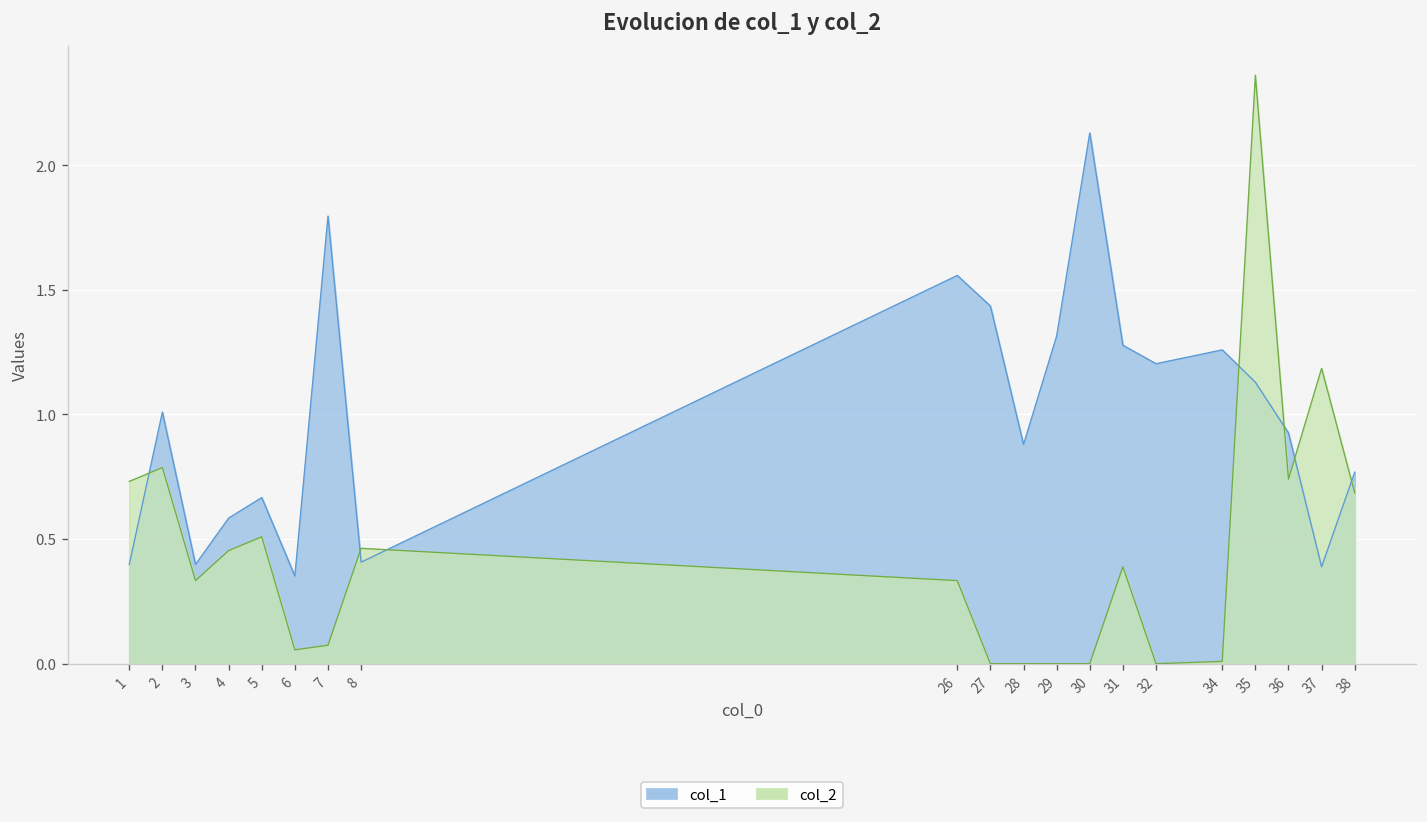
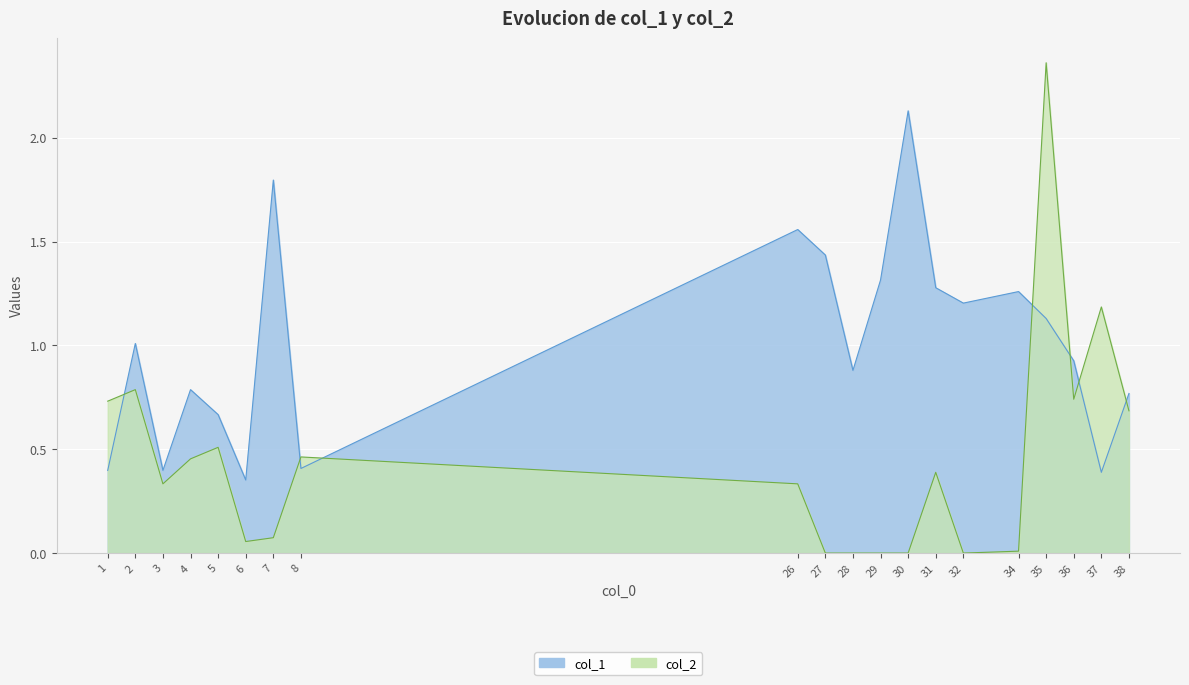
col_1, 4: 0.58 -> 0.79
